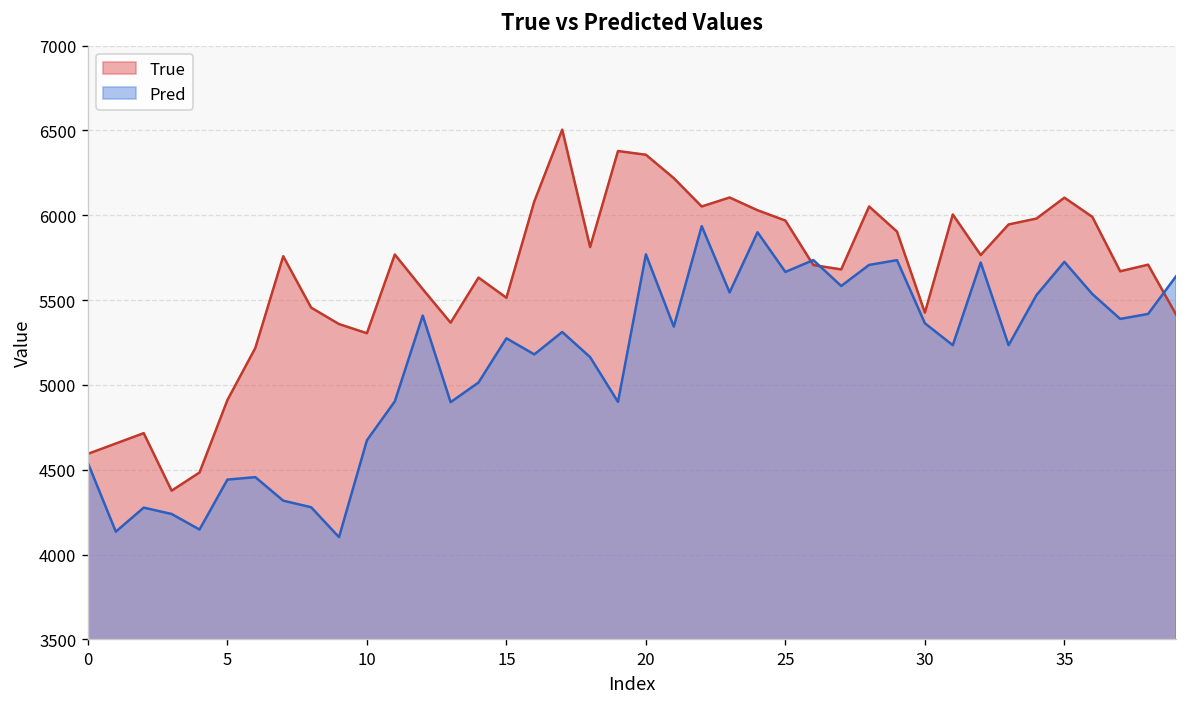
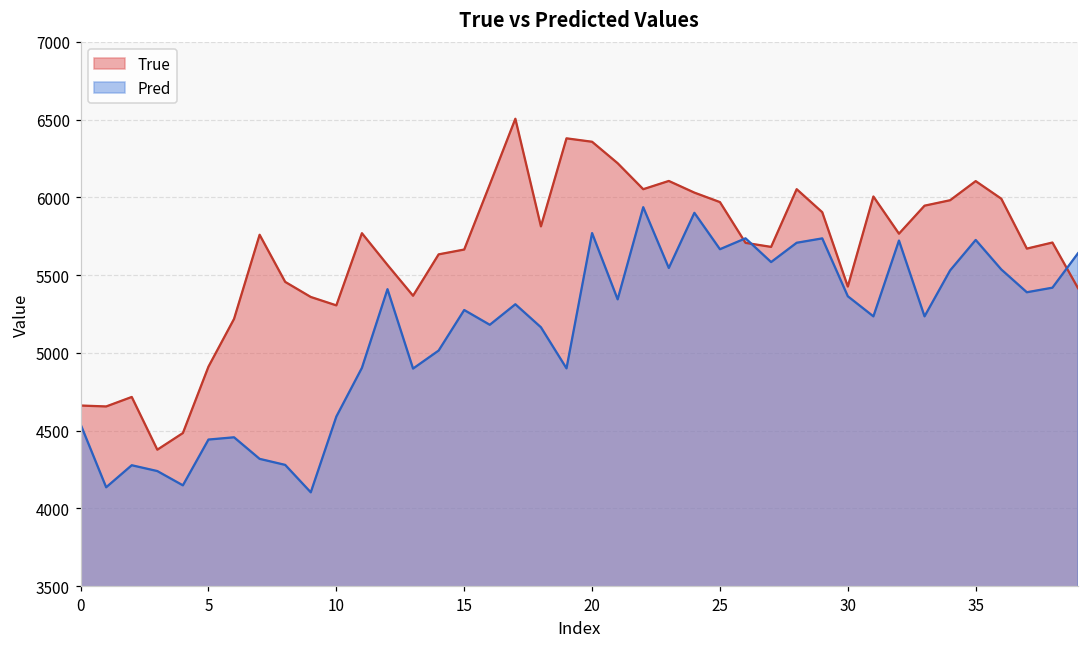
True, 0: 4590 -> 4660
Pred, 10: 4670 -> 4590
True, 15: 5510 -> 5660
